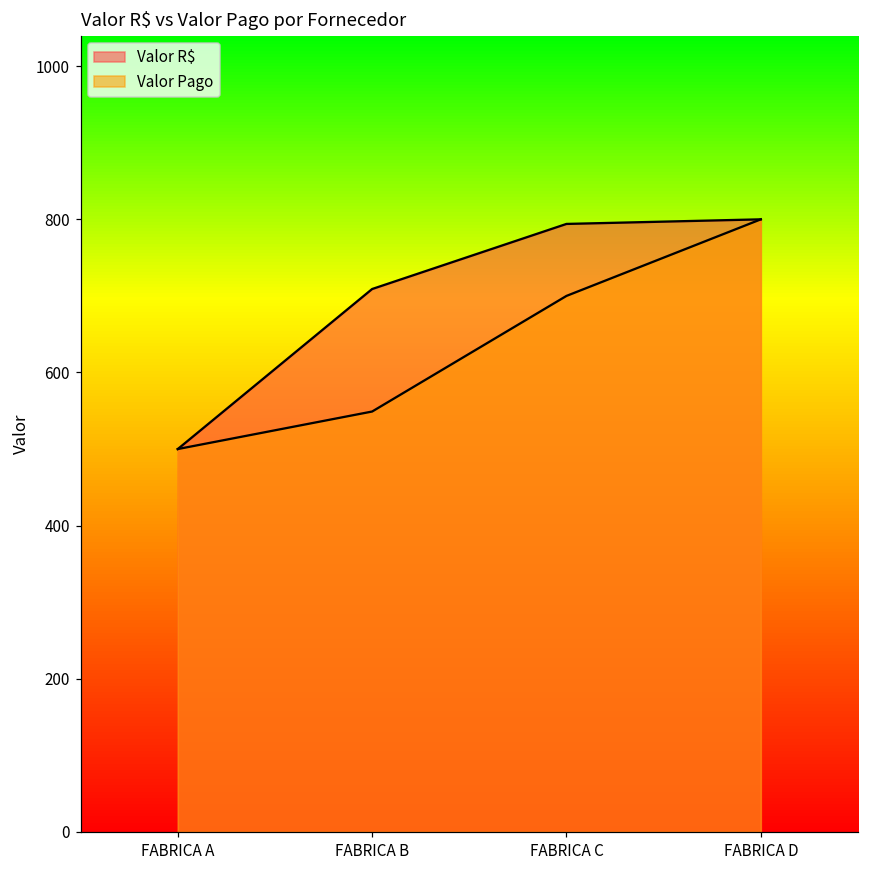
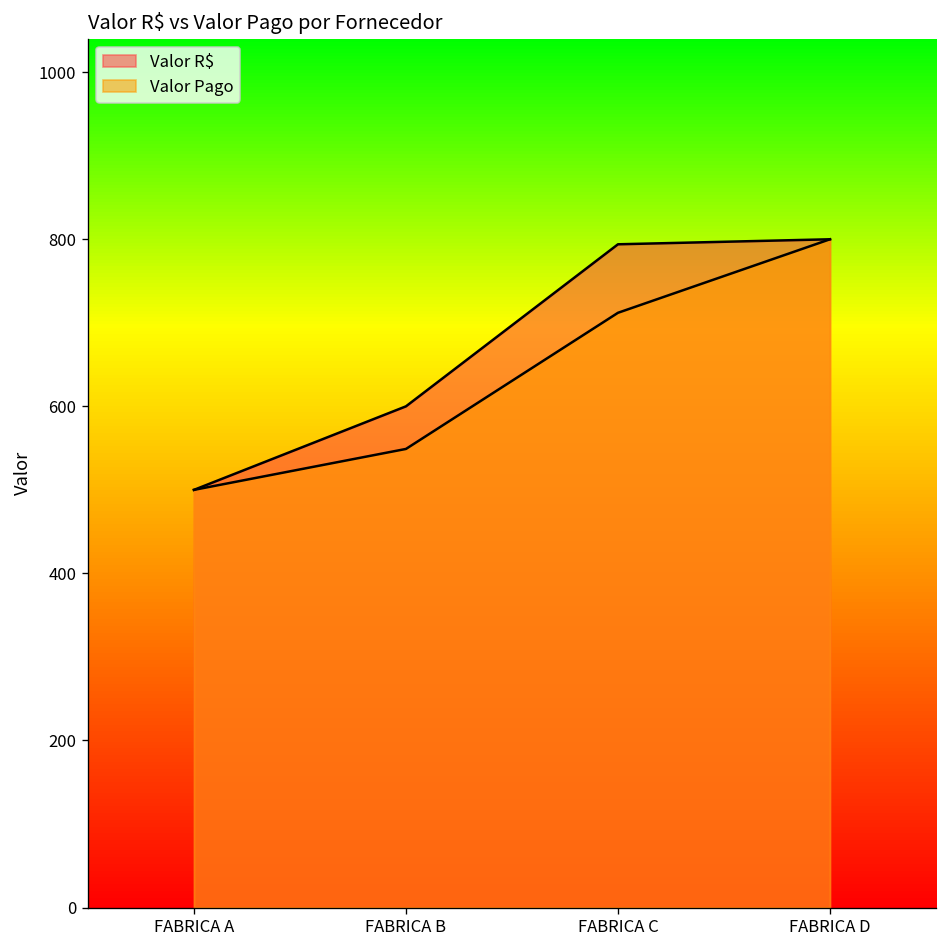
Valor R$, FABRICA B: 710 -> 600
Valor Pago, FABRICA C: 700 -> 710
